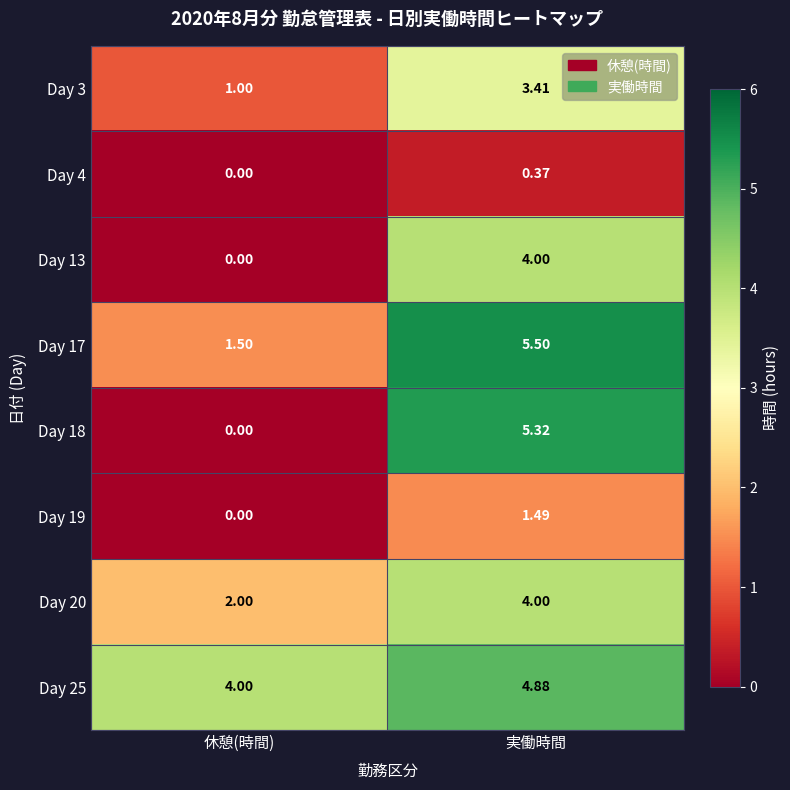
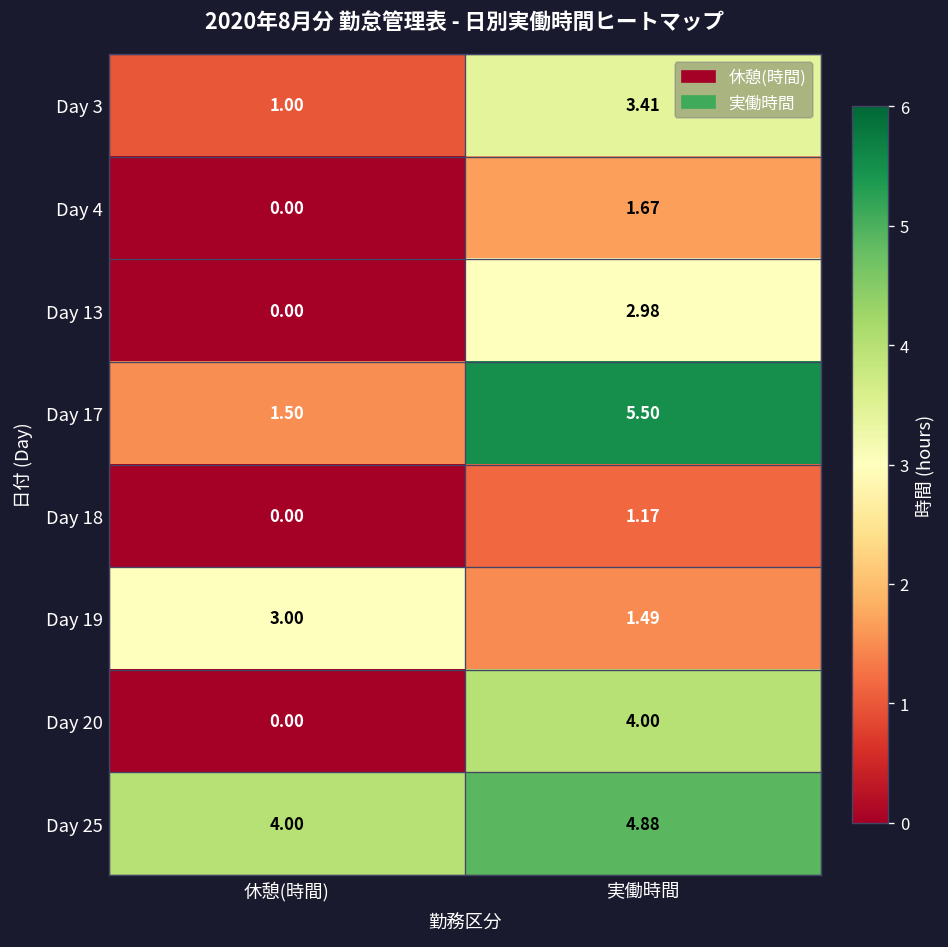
Day 4, 実働時間: 0.37 -> 1.67
Day 13, 実働時間: 4.00 -> 2.98
Day 18, 実働時間: 5.32 -> 1.17
Day 19, 休憩(時間): 0.00 -> 3.00
Day 20, 休憩(時間): 2.00 -> 0.00
